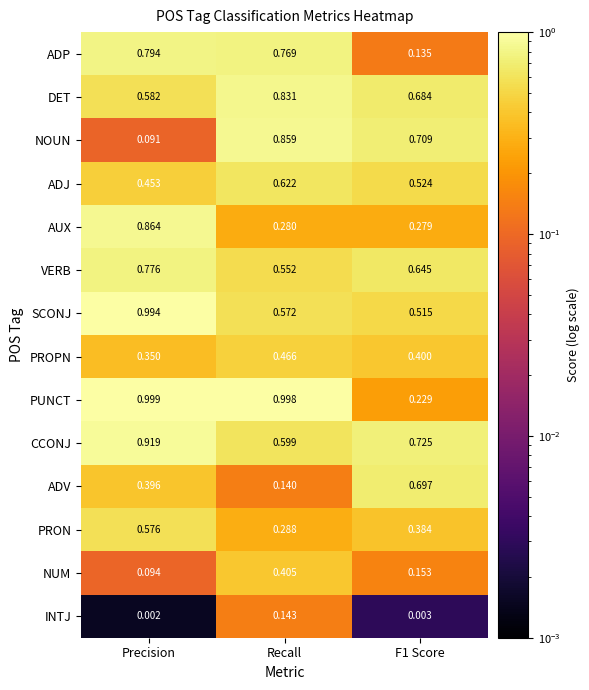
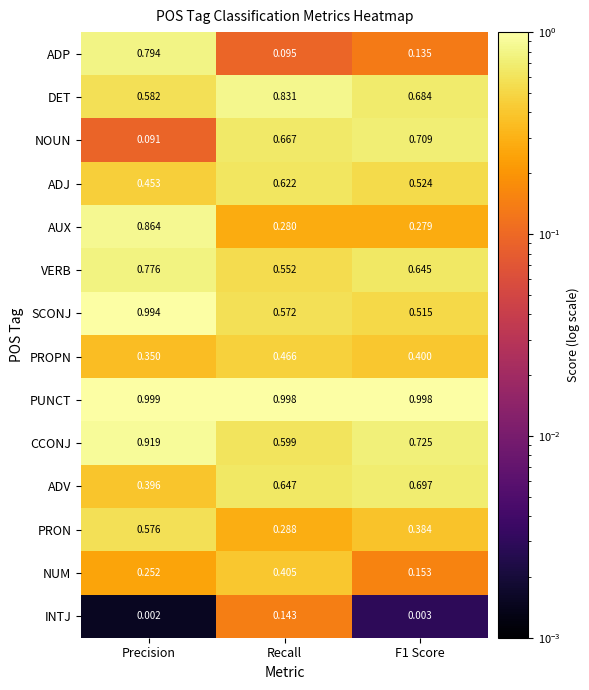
ADP, Recall: 0.769 -> 0.095
NOUN, Recall: 0.859 -> 0.667
PUNCT, F1 Score: 0.229 -> 0.998
ADV, Recall: 0.140 -> 0.647
NUM, Precision: 0.094 -> 0.252
